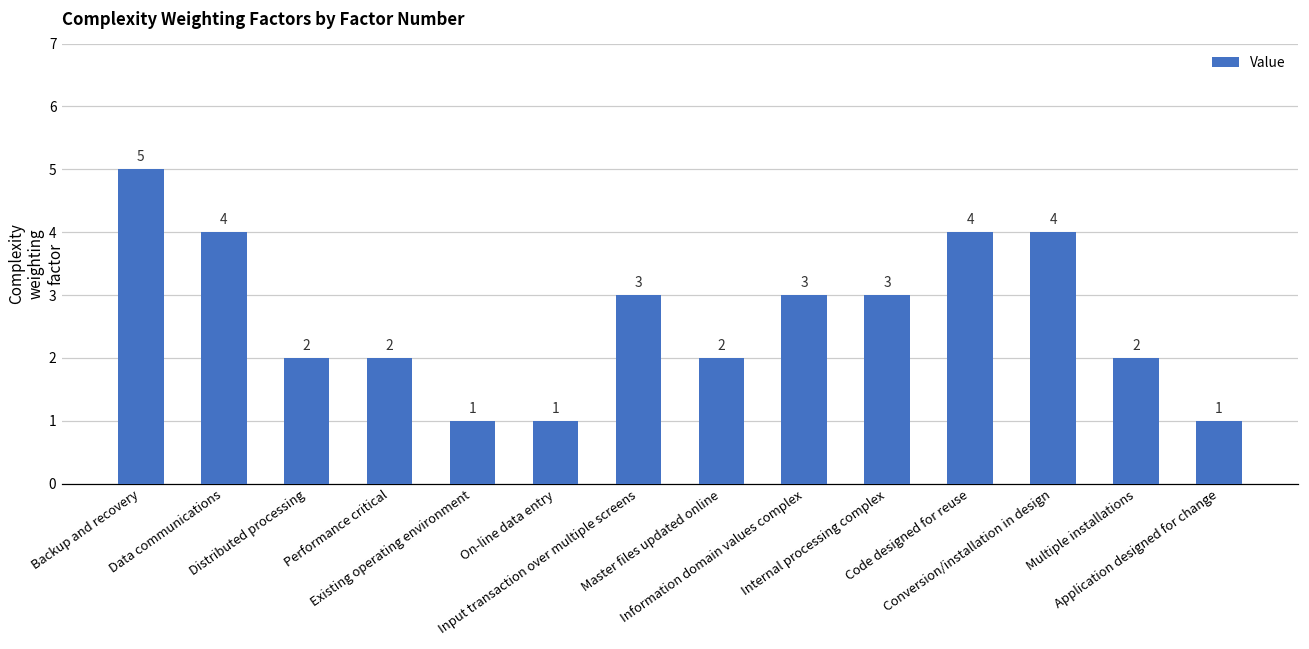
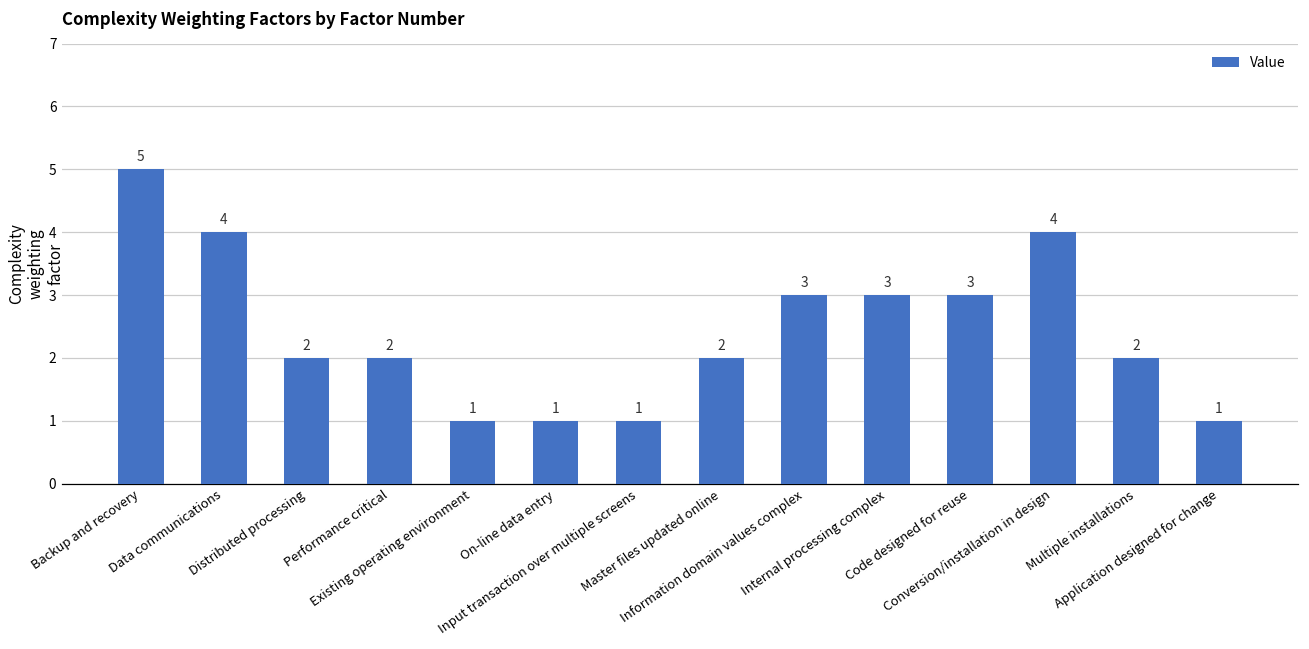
Input transaction over multiple screens: 3 -> 1
Code designed for reuse: 4 -> 3
